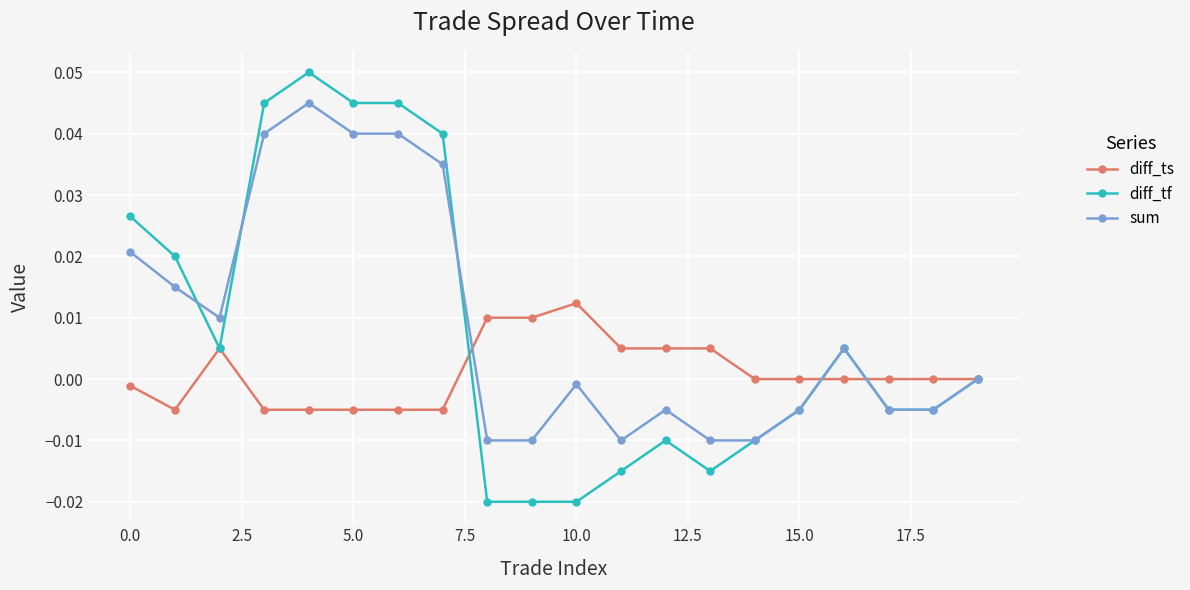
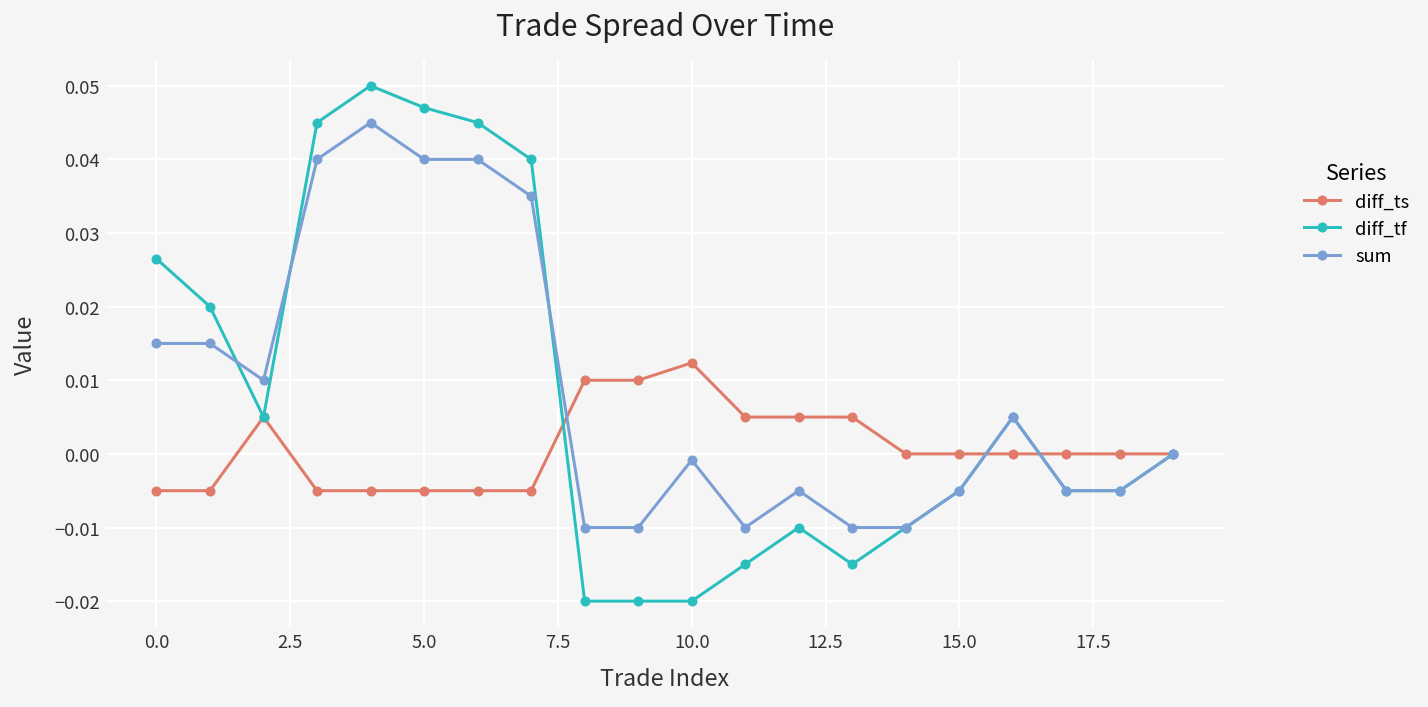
diff_ts, 0.0: -0.001 -> -0.005
sum, 0.0: 0.021 -> 0.015
diff_tf, 5.0: 0.045 -> 0.047
